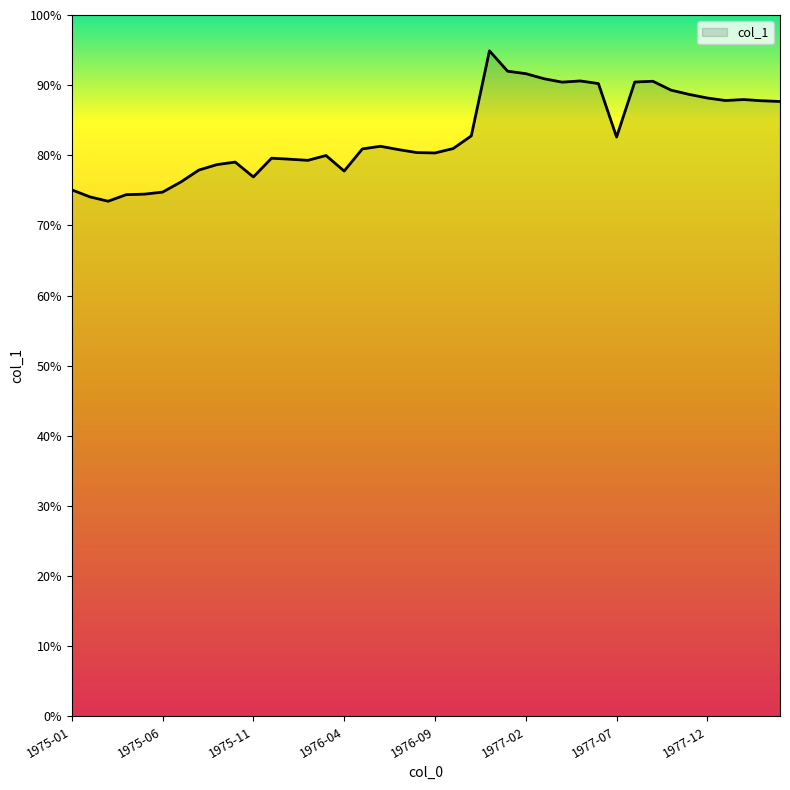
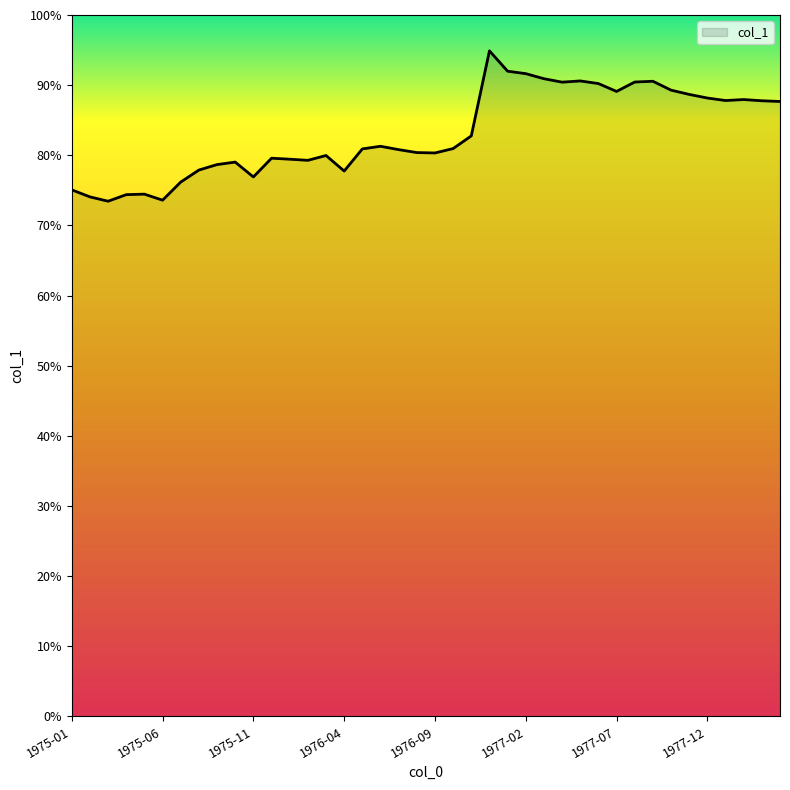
1975-06: 75% -> 74%
1977-07: 83% -> 89%
